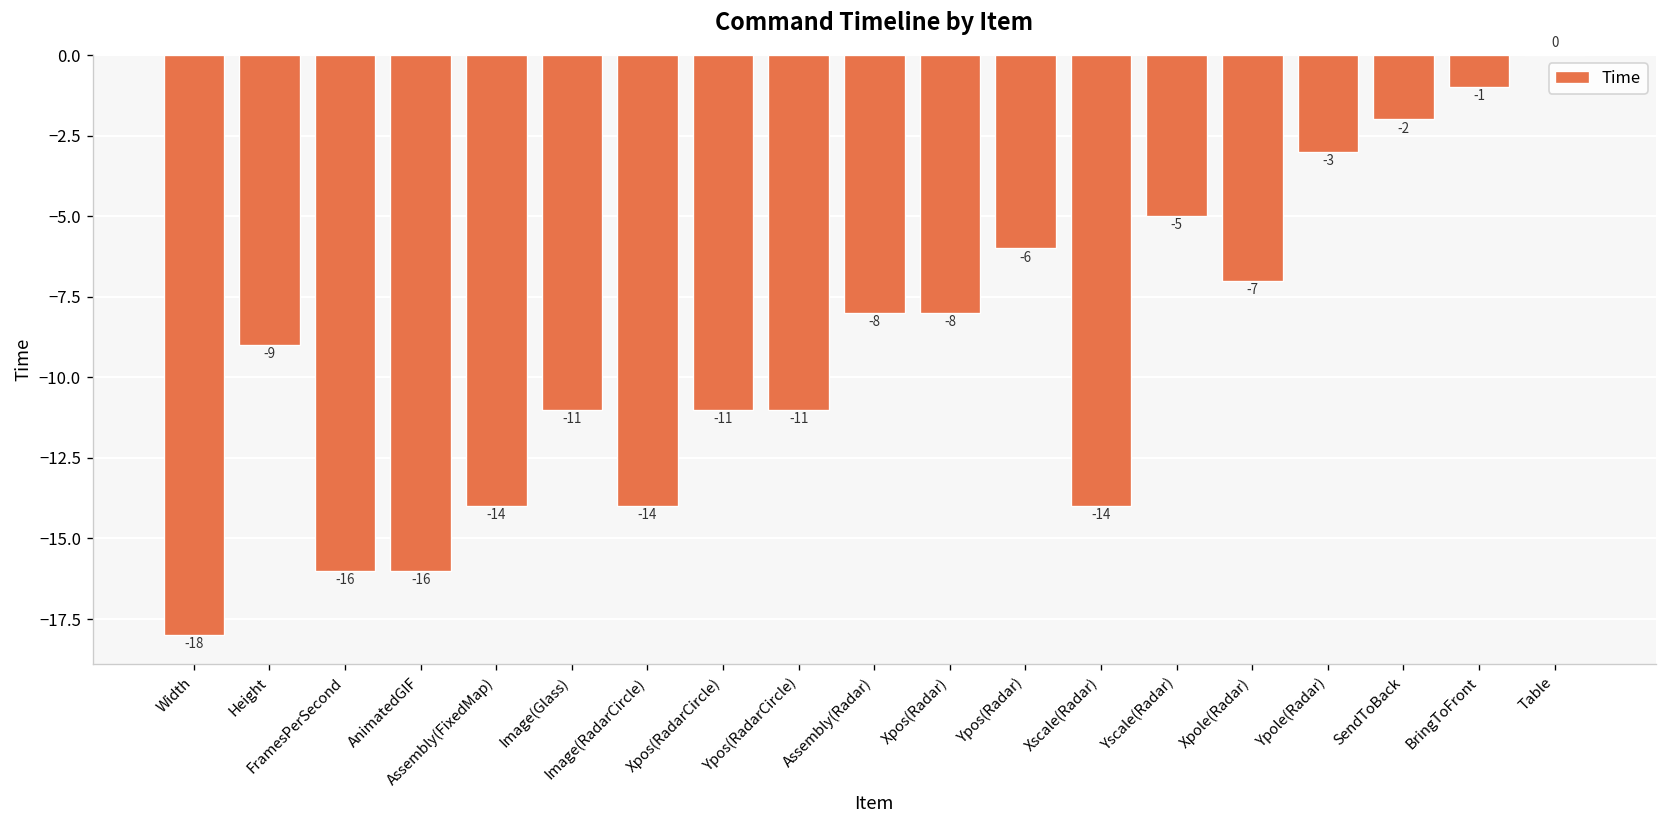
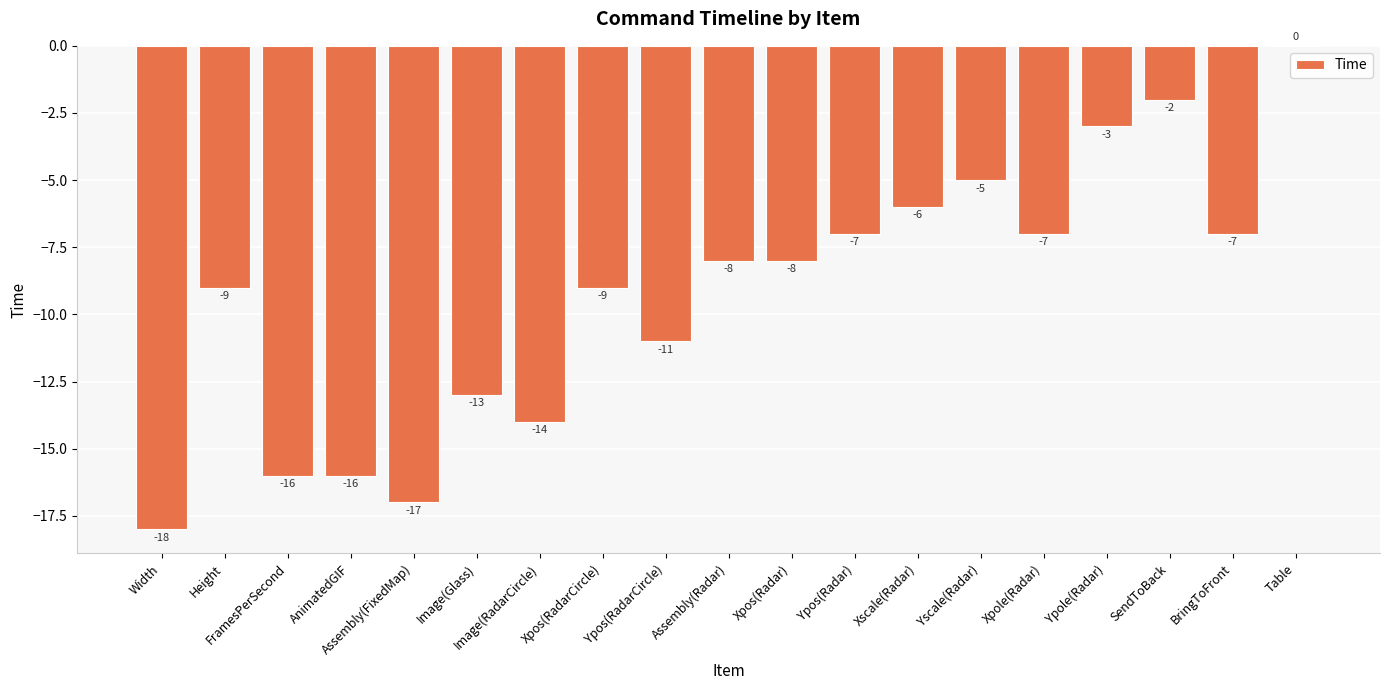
Assembly(FixedMap): -14 -> -17
Image(Glass): -11 -> -13
Xpos(RadarCircle): -11 -> -9
Ypos(Radar): -6 -> -7
Xscale(Radar): -14 -> -6
BringToFront: -1 -> -7
